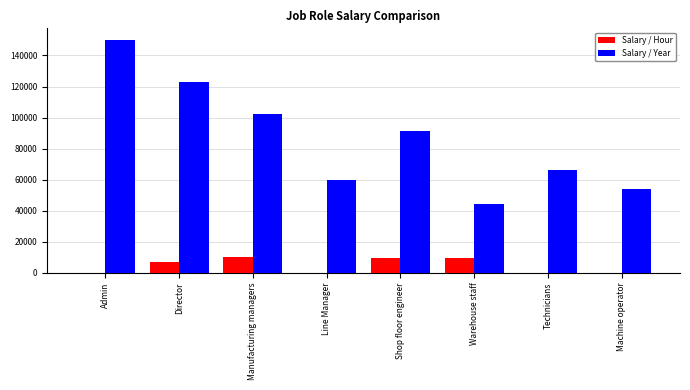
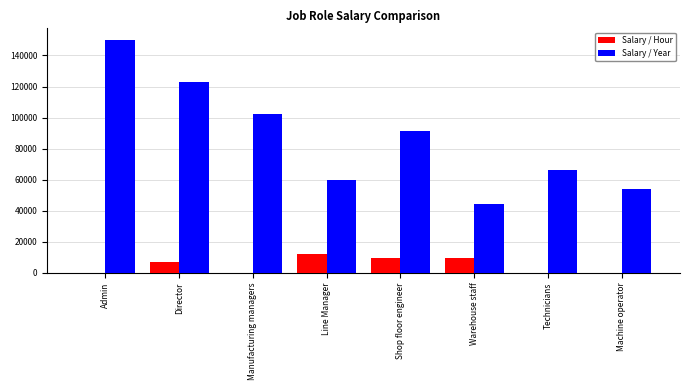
Salary / Hour, Manufacturing managers: 10000 -> 0
Salary / Hour, Line Manager: 0 -> 12000
